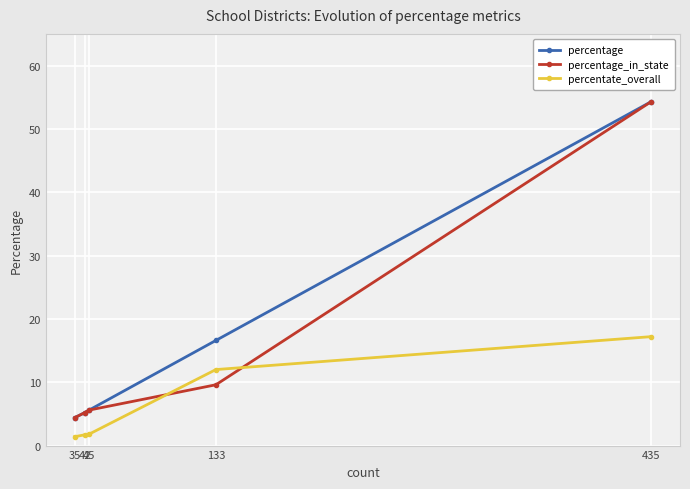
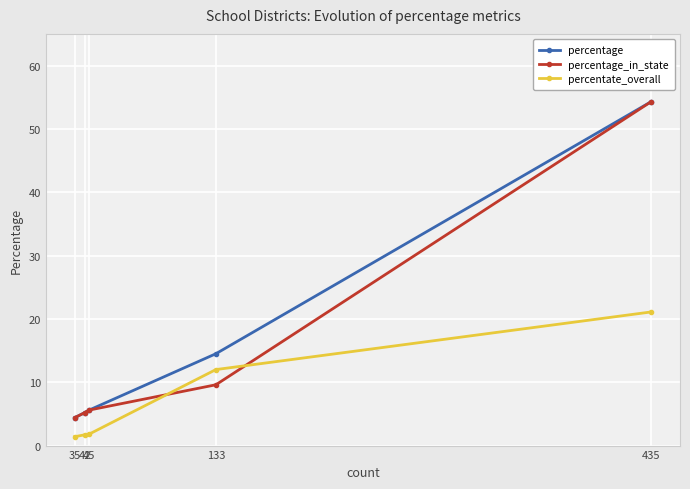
percentage, 133: 17 -> 15
percentate_overall, 435: 17 -> 21
